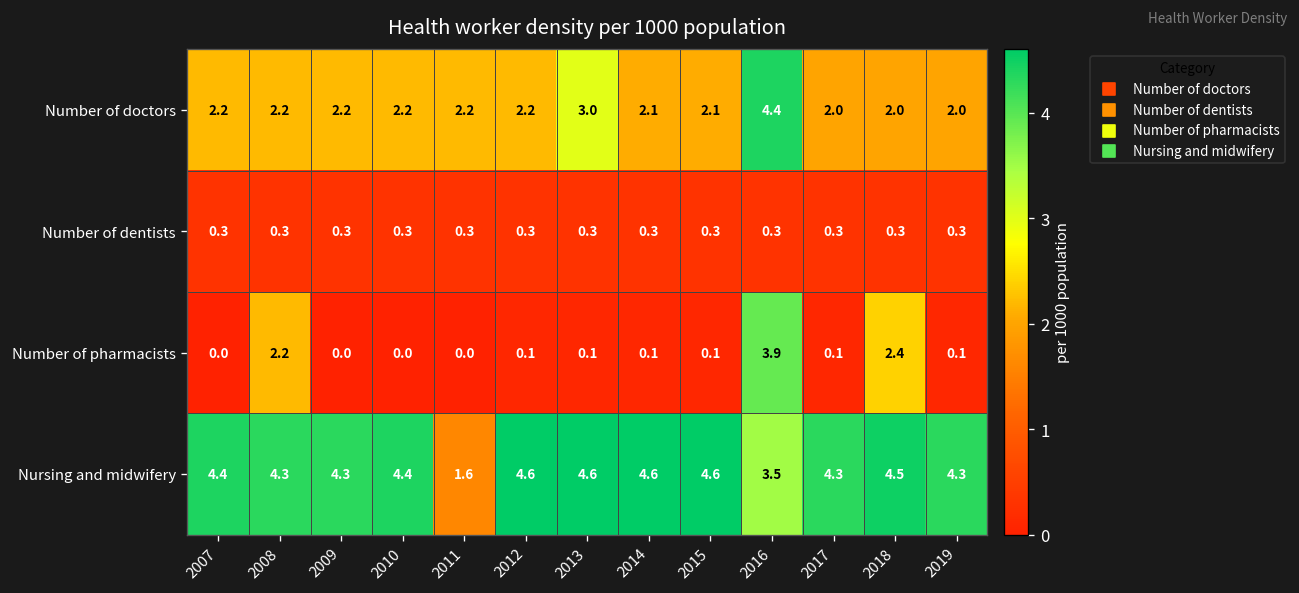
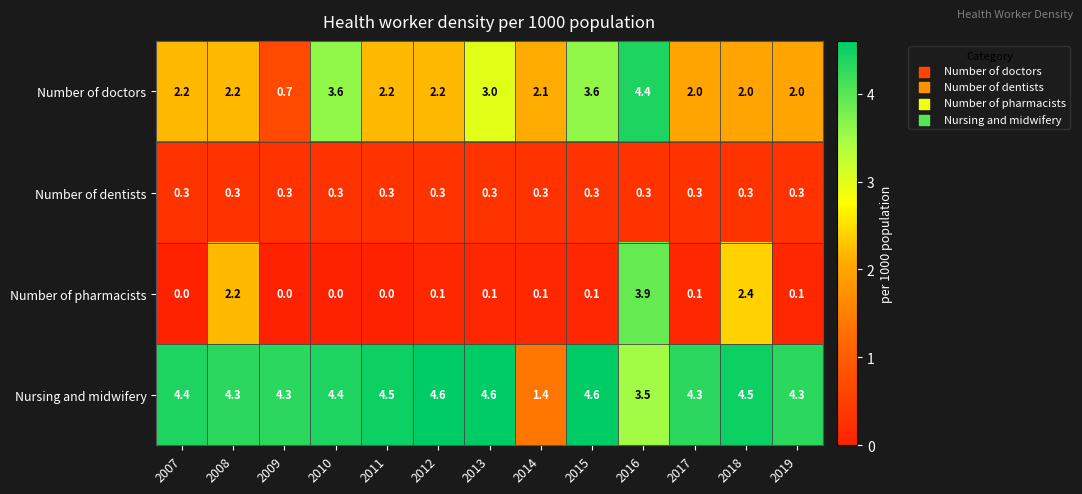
Number of doctors, 2009: 2.2 -> 0.7
Number of doctors, 2010: 2.2 -> 3.6
Number of doctors, 2015: 2.1 -> 3.6
Nursing and midwifery, 2011: 1.6 -> 4.5
Nursing and midwifery, 2014: 4.6 -> 1.4
